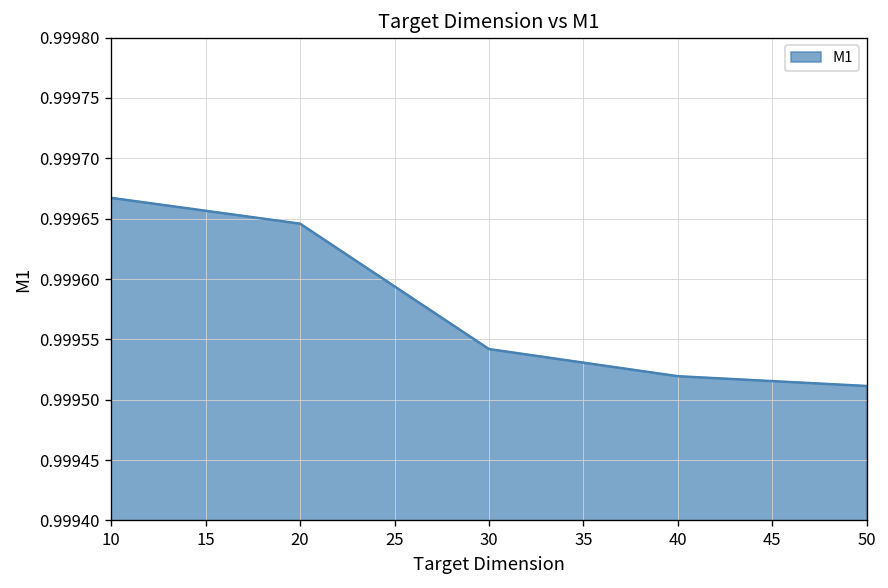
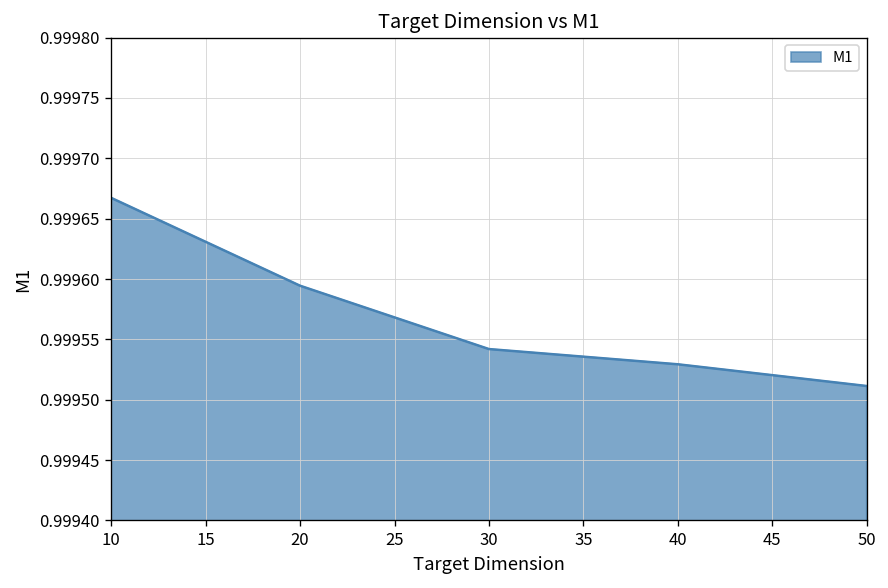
20: 0.999646 -> 0.999594
40: 0.999519 -> 0.999529
